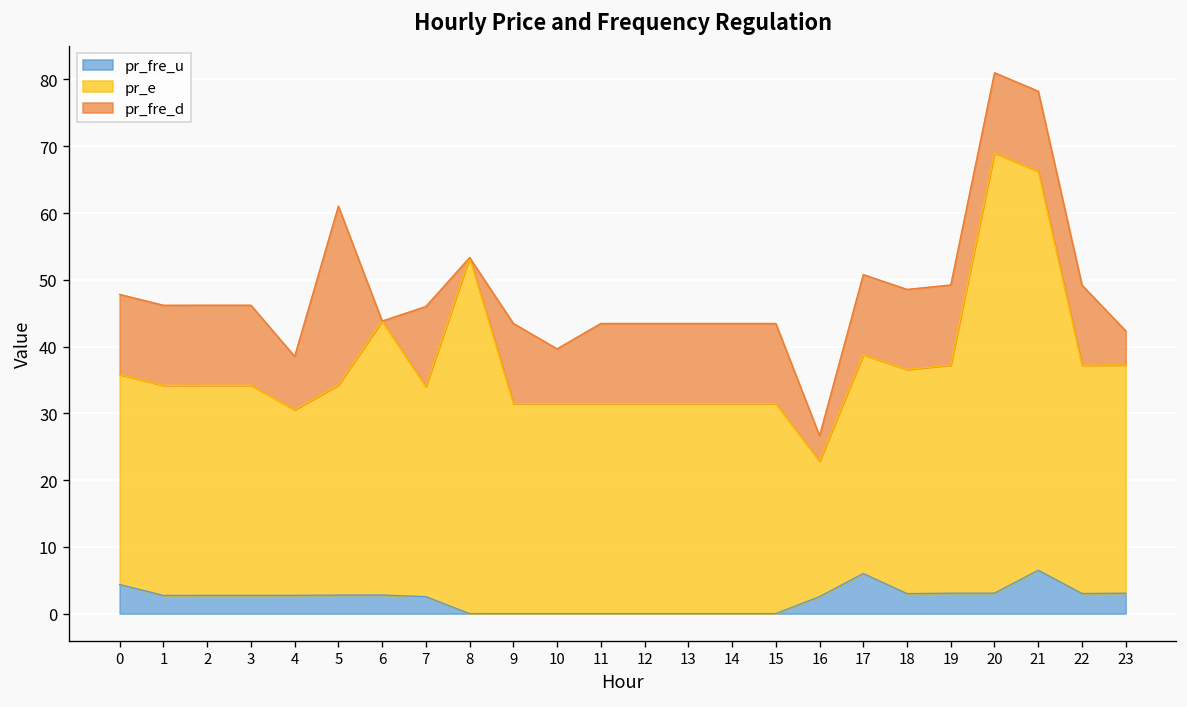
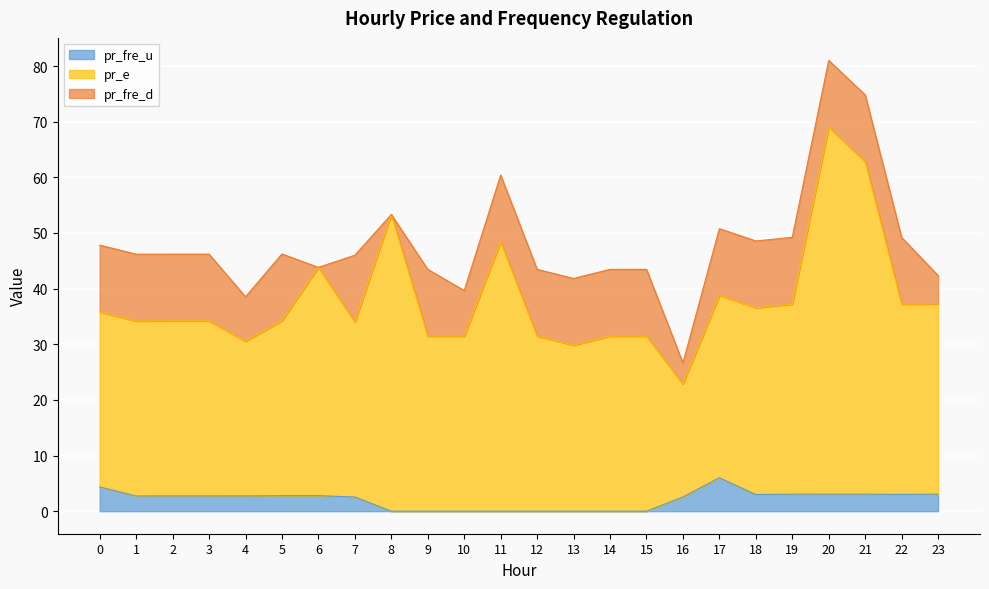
pr_fre_d, 5: 27 -> 12
pr_e, 11: 31 -> 48
pr_e, 13: 31 -> 30
pr_fre_u, 21: 6 -> 3
